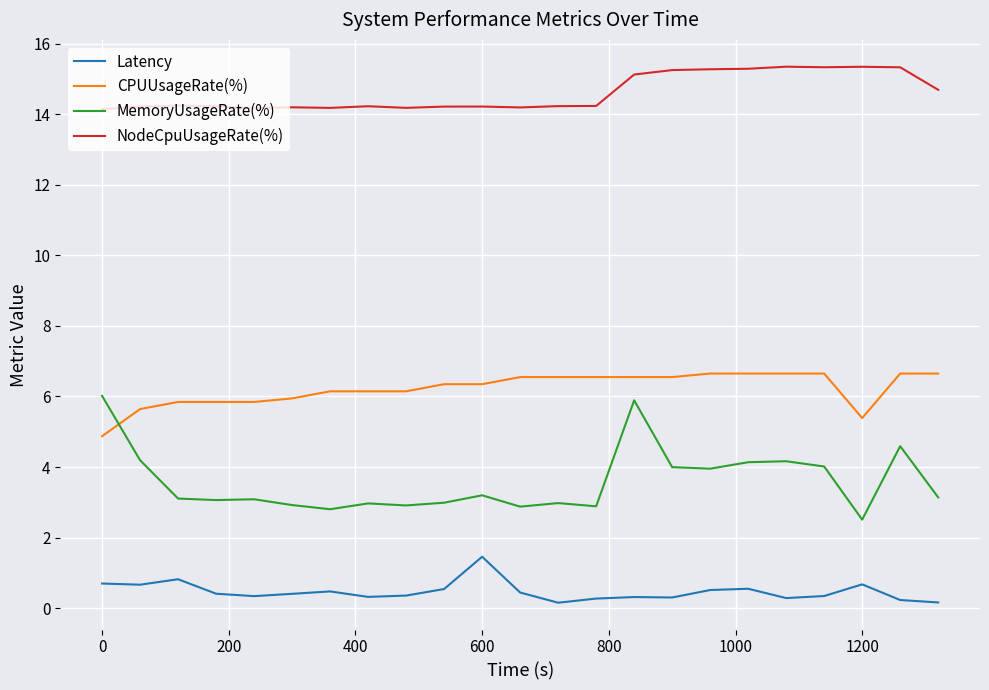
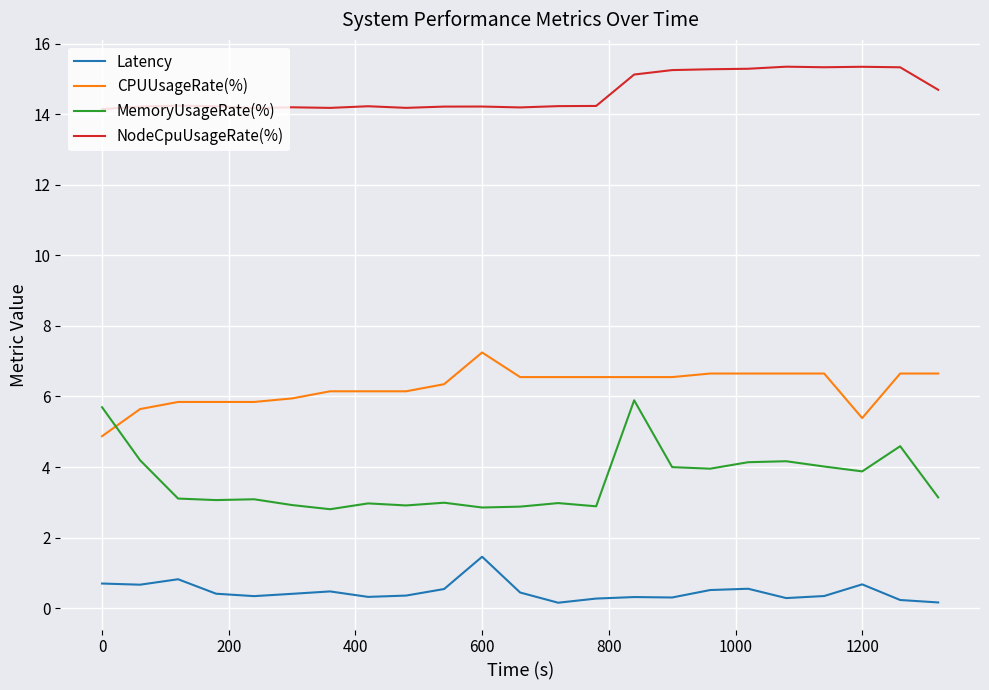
MemoryUsageRate(%), 0: 6.0 -> 5.7
CPUUsageRate(%), 600: 6.3 -> 7.2
MemoryUsageRate(%), 600: 3.2 -> 2.9
MemoryUsageRate(%), 1200: 2.5 -> 3.9
